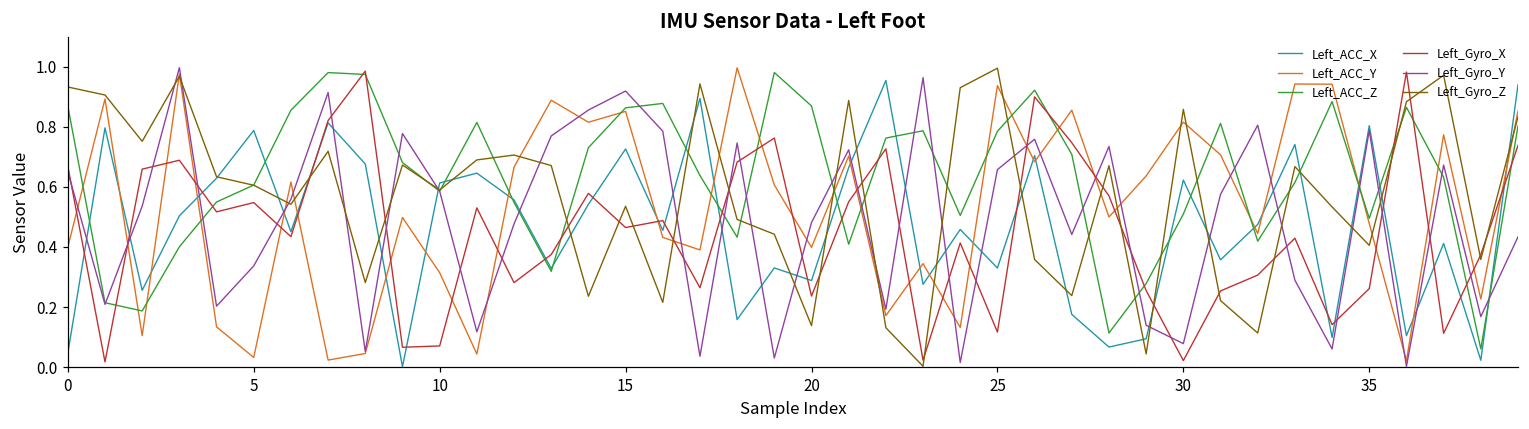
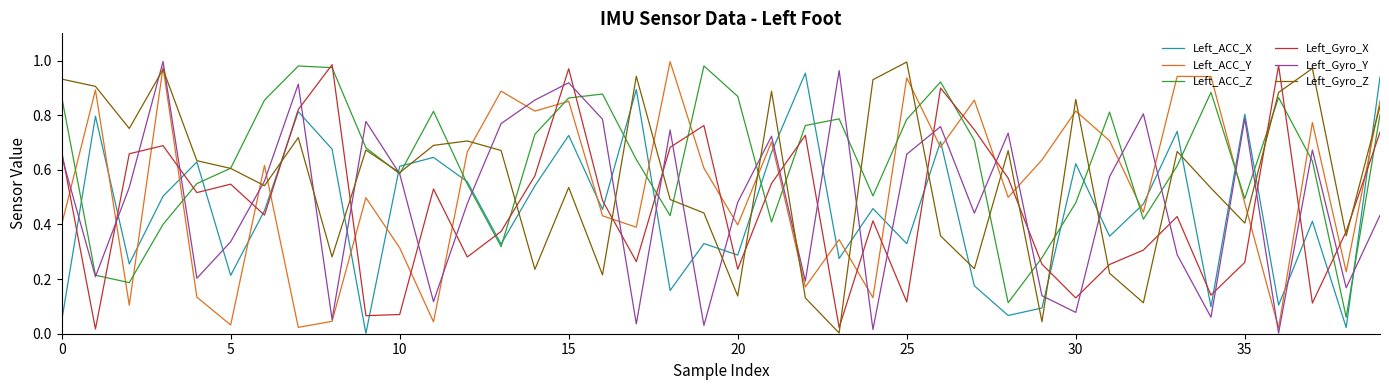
Left_ACC_X, 5: 0.79 -> 0.21
Left_Gyro_X, 15: 0.46 -> 0.97
Left_ACC_Z, 30: 0.51 -> 0.48
Left_Gyro_X, 30: 0.02 -> 0.13
